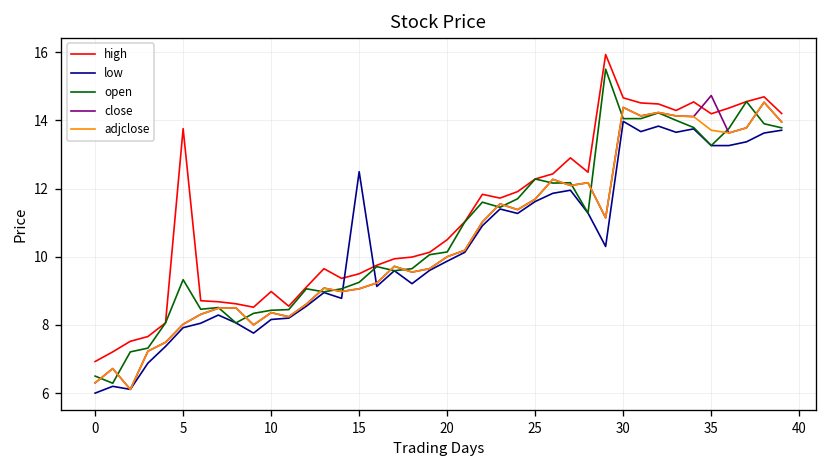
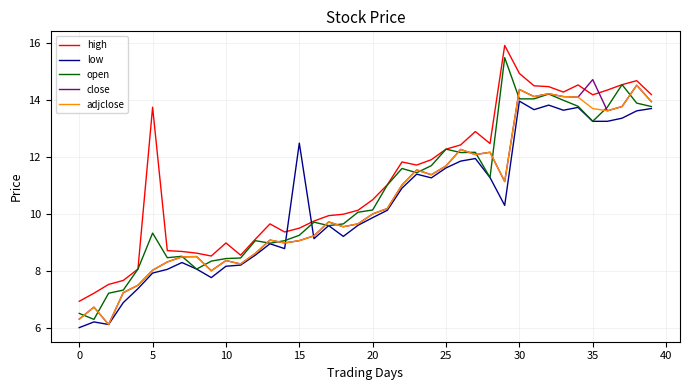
high, 30: 14.7 -> 14.9
